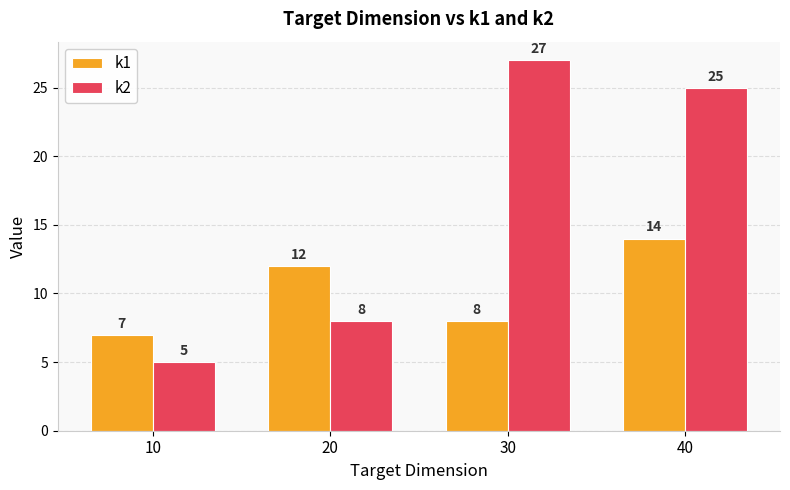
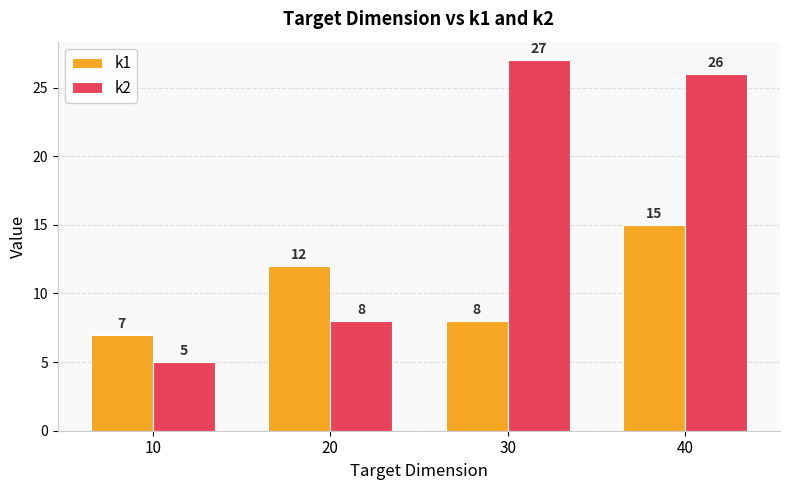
k1, 40: 14 -> 15
k2, 40: 25 -> 26
